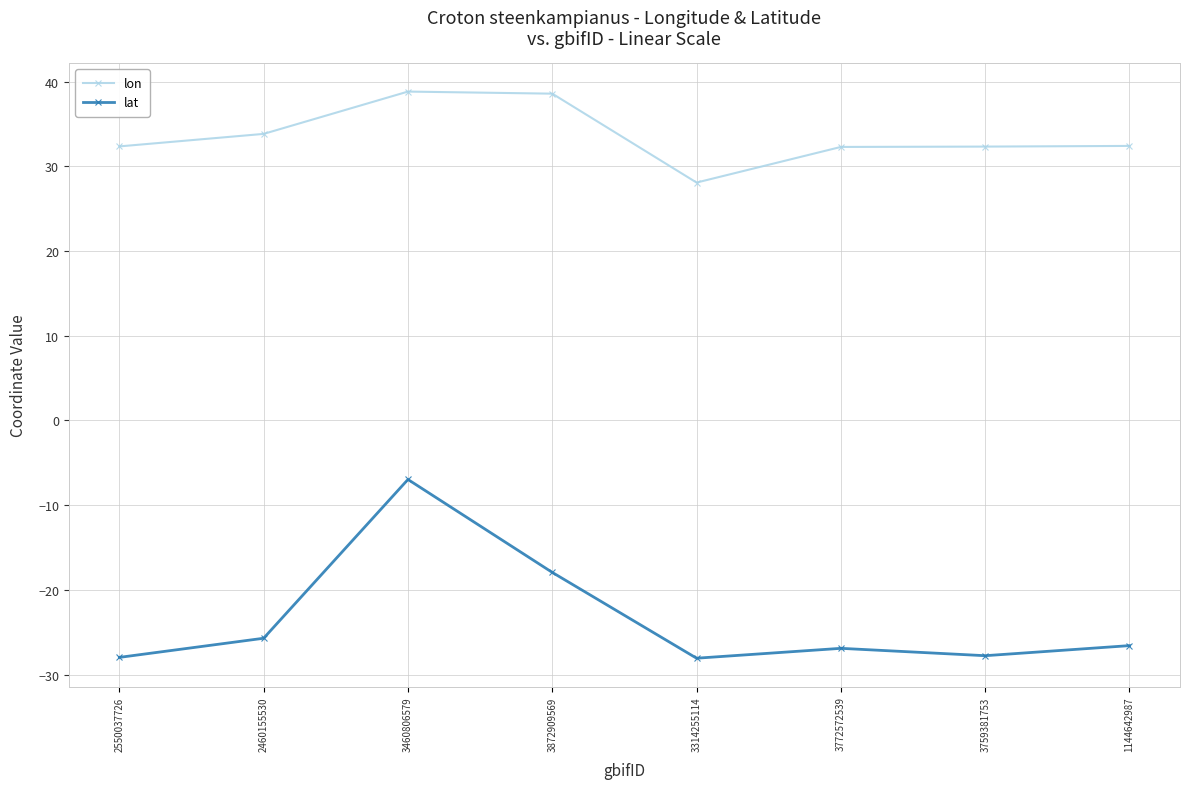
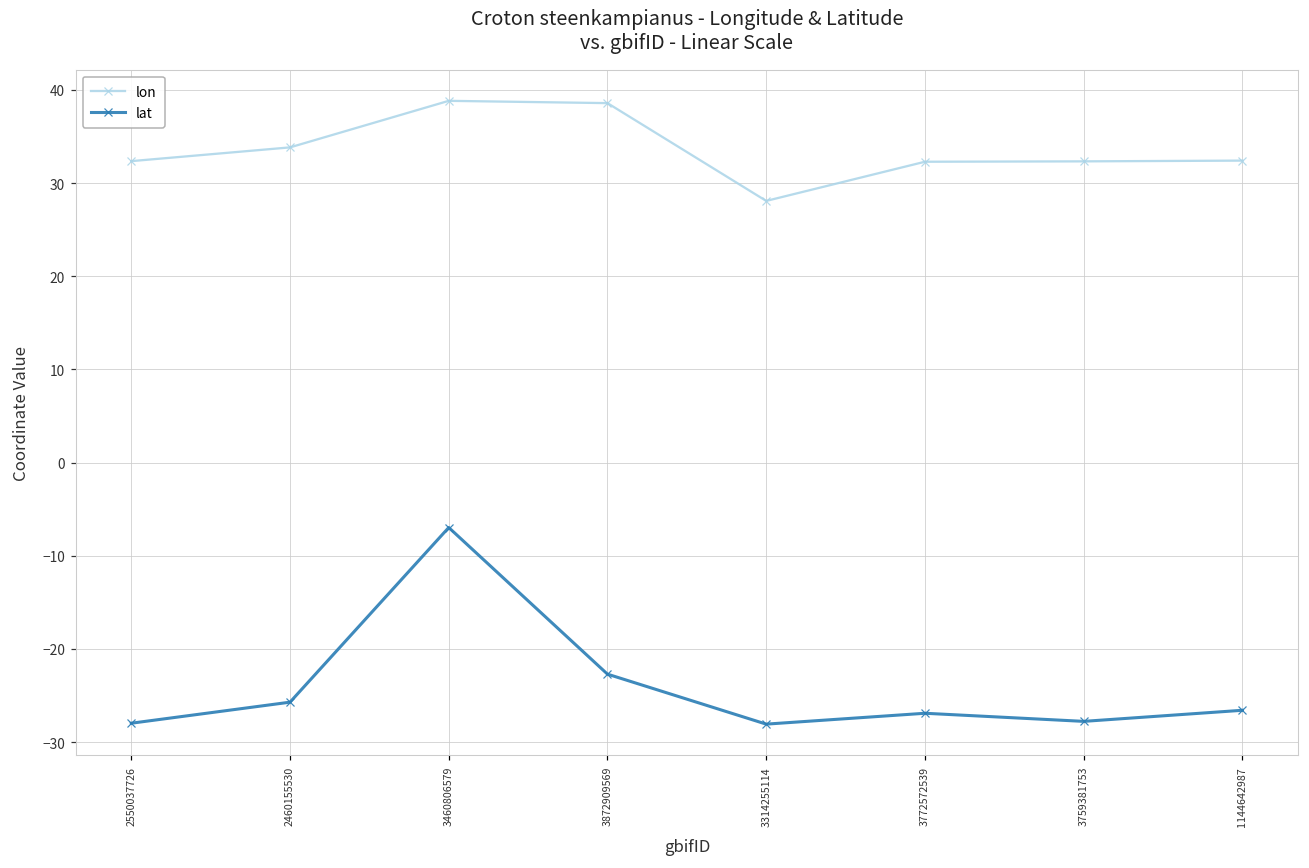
lat, 3872909569: -18 -> -23
